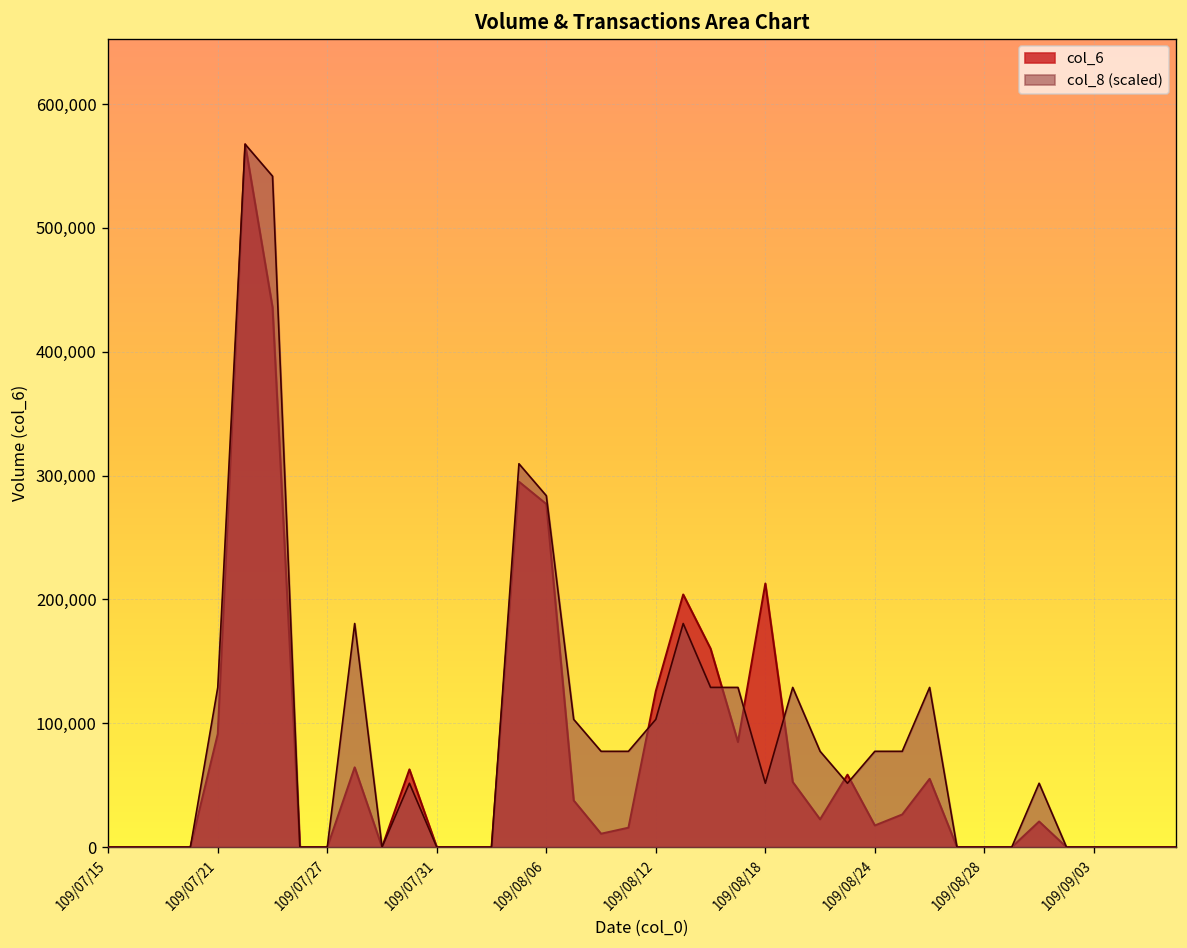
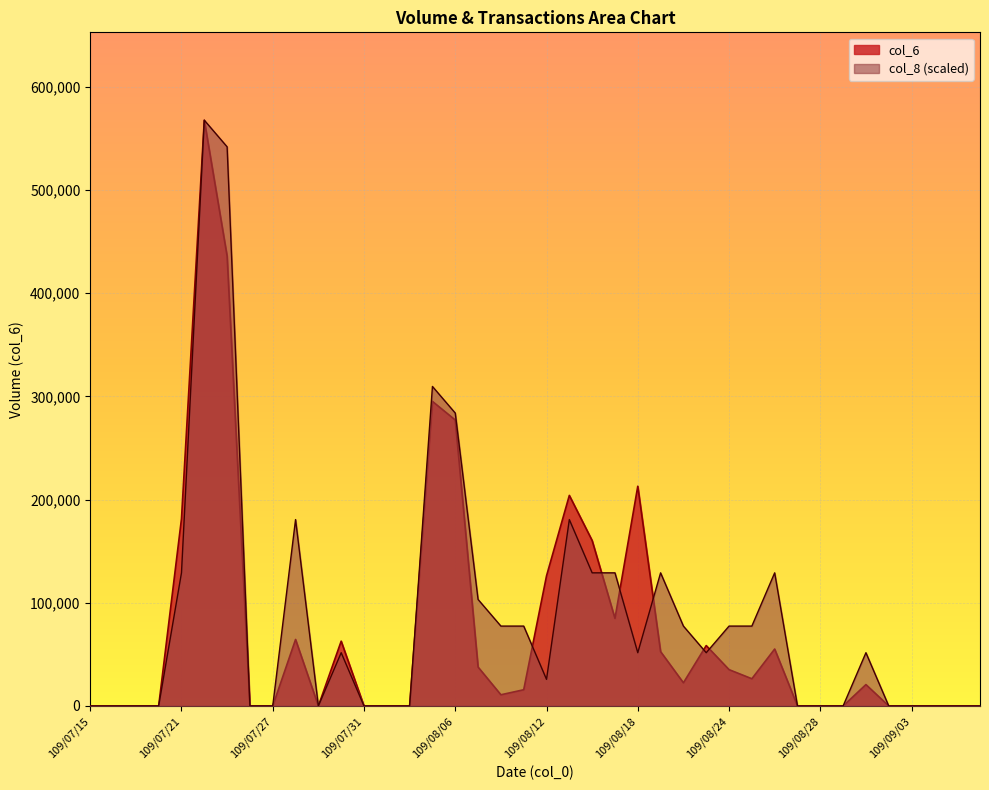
col_6, 109/07/21: 91,000 -> 181,000
col_8 (scaled), 109/08/12: 103,000 -> 26,000
col_6, 109/08/24: 18,000 -> 35,000
